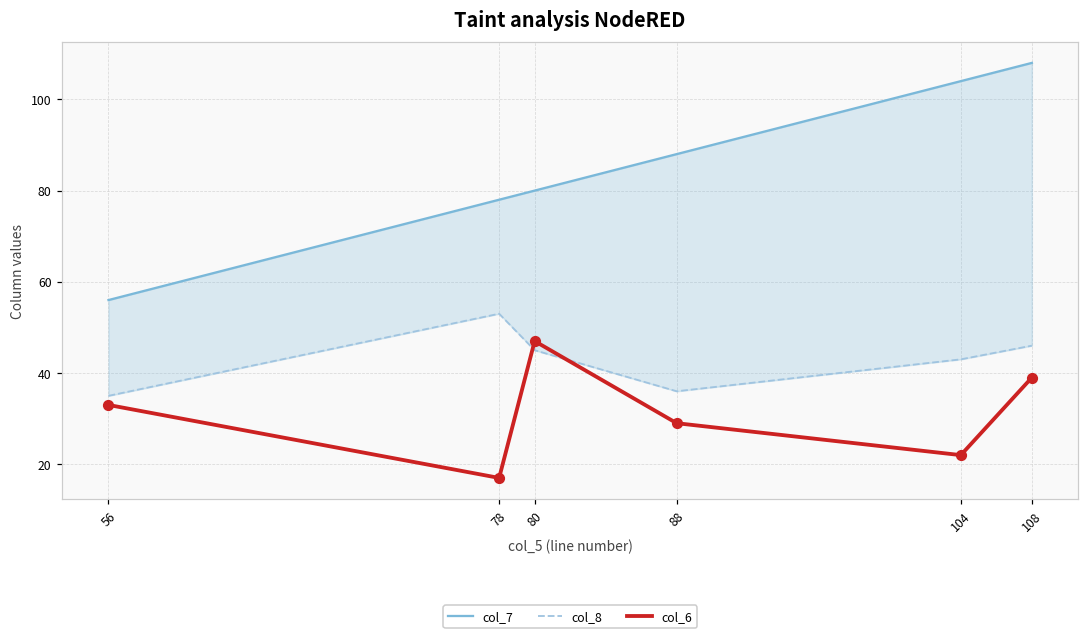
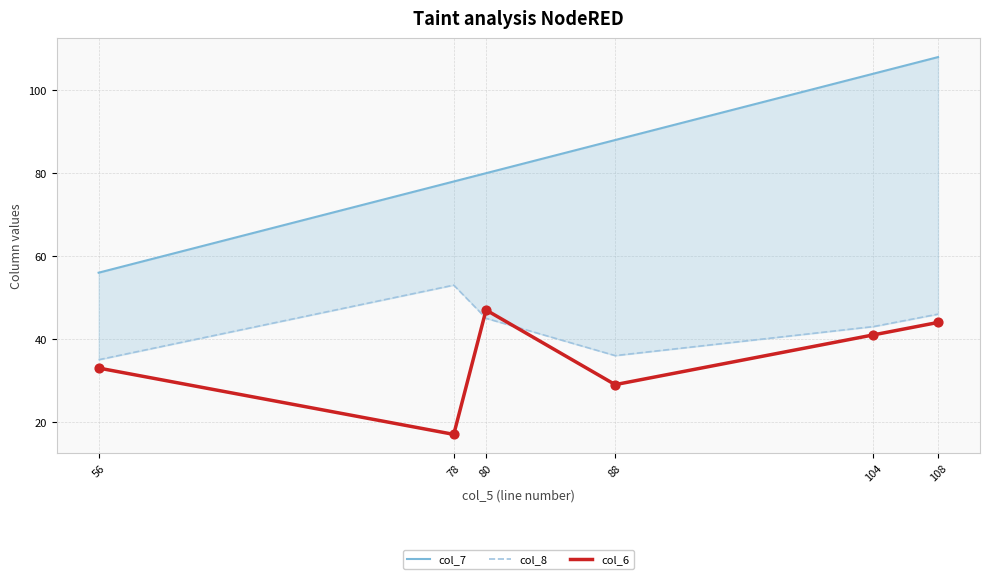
col_6, 104: 22 -> 41
col_6, 108: 39 -> 44
